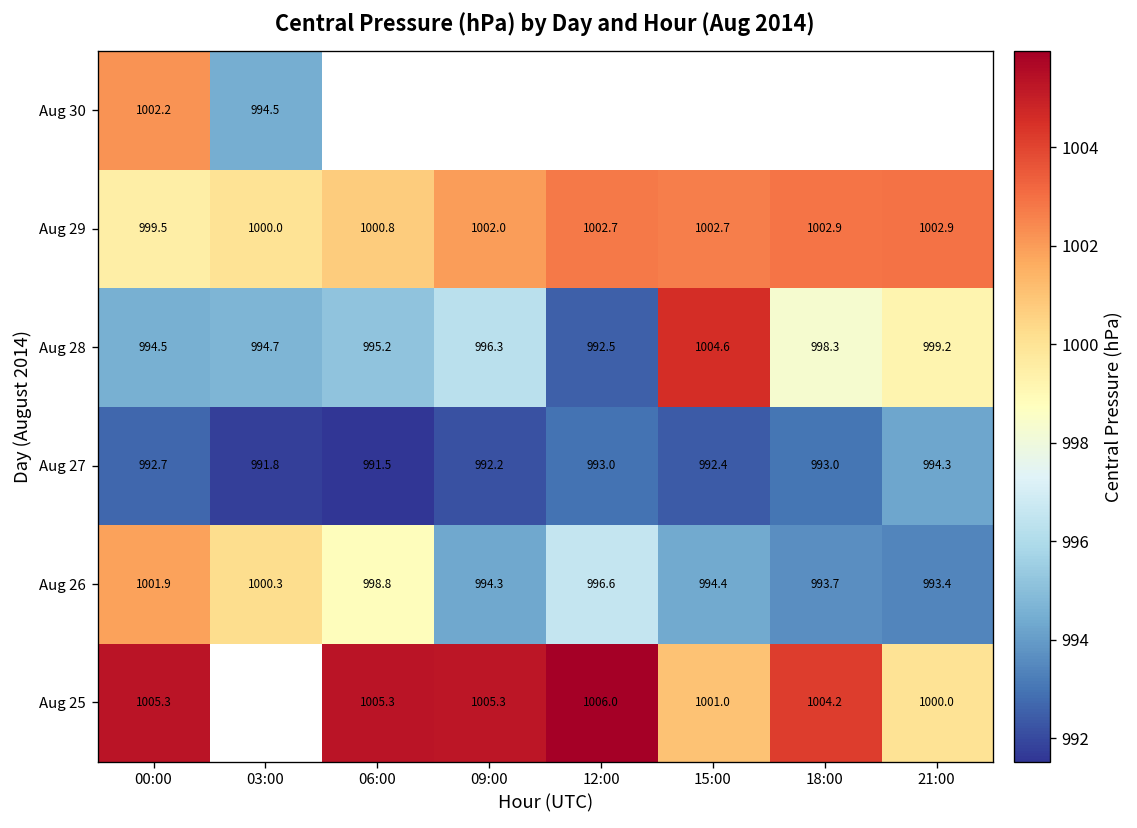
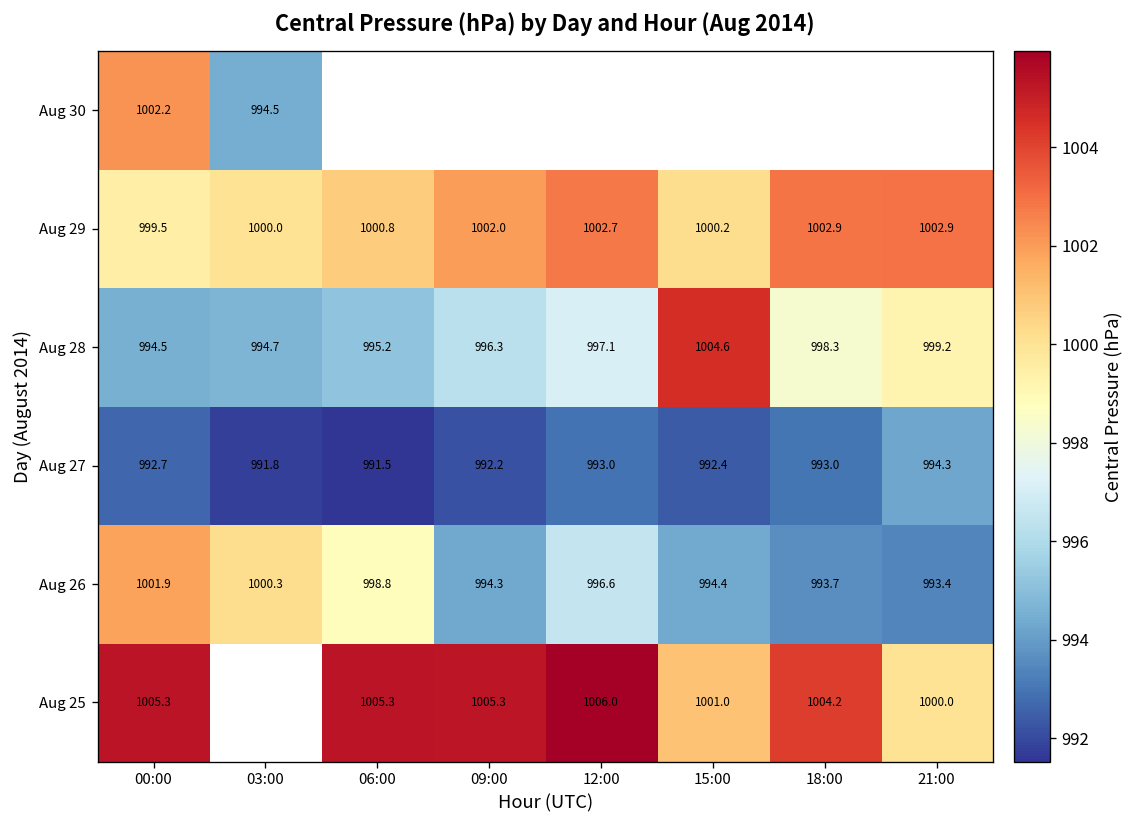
Aug 29, 15:00: 1002.7 -> 1000.2
Aug 28, 12:00: 992.5 -> 997.1
